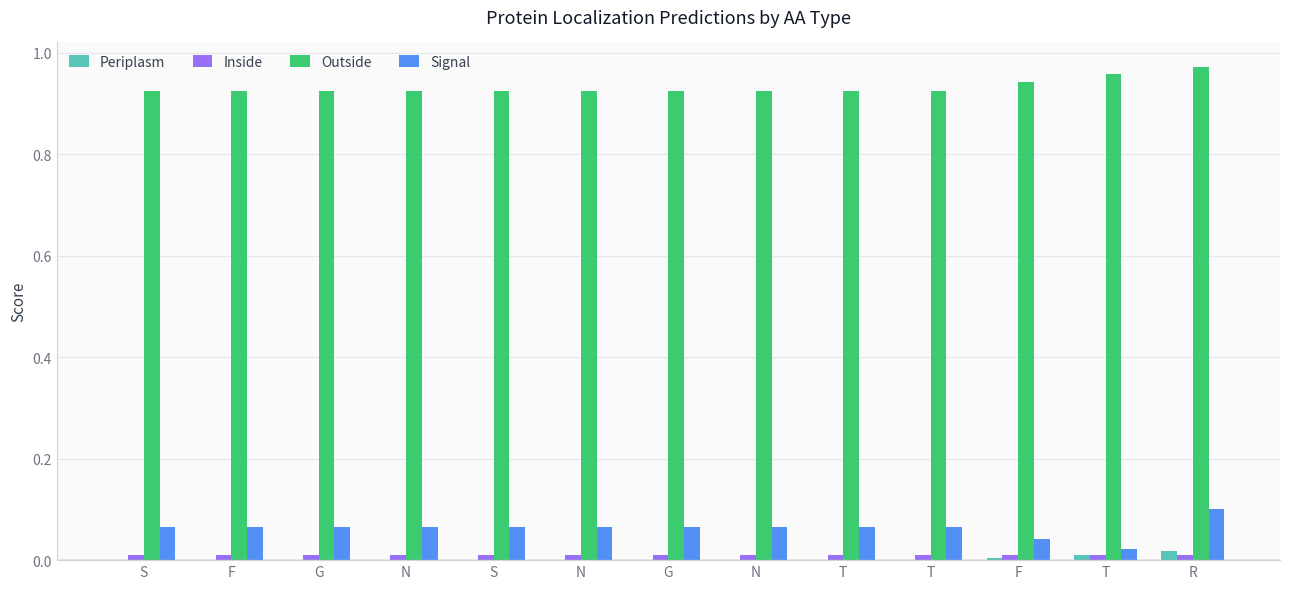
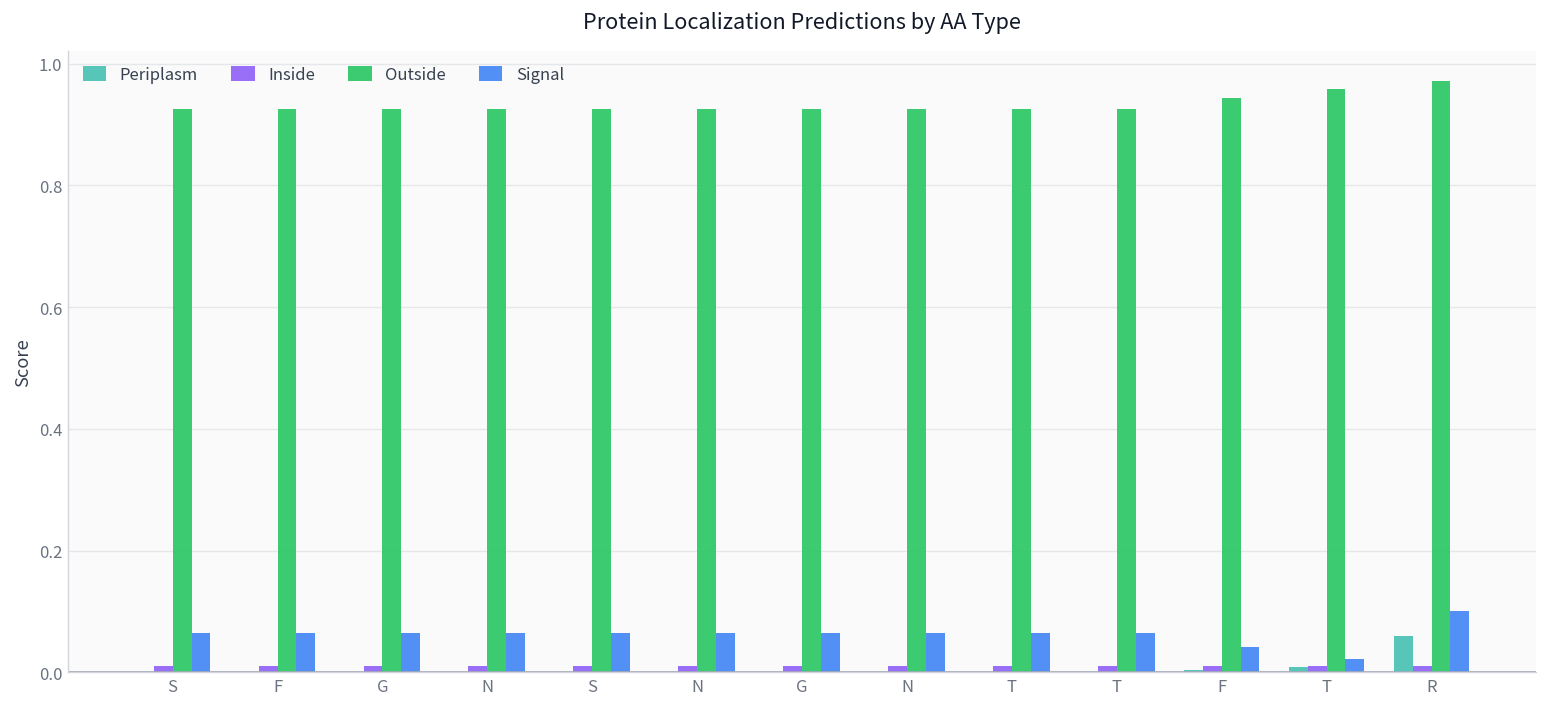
Periplasm, R: 0.02 -> 0.06
